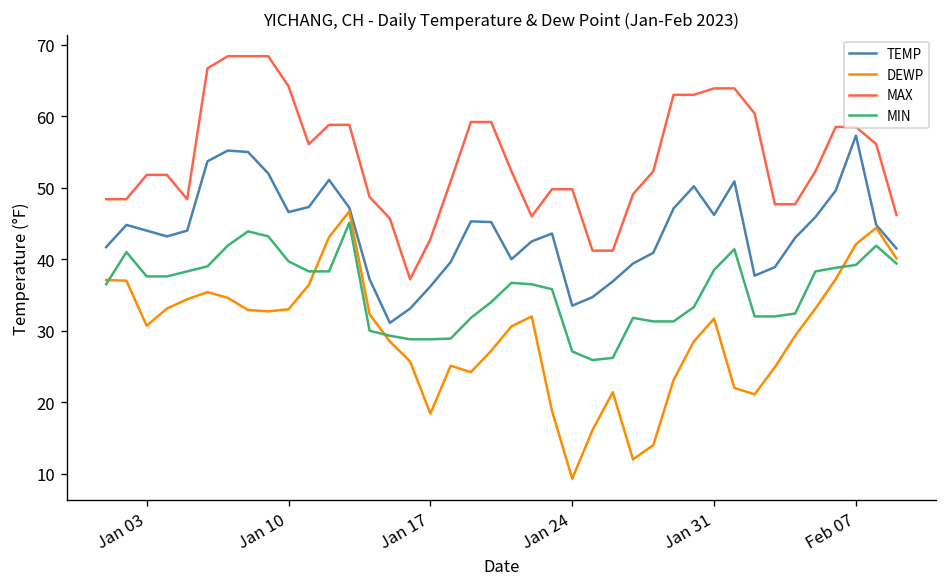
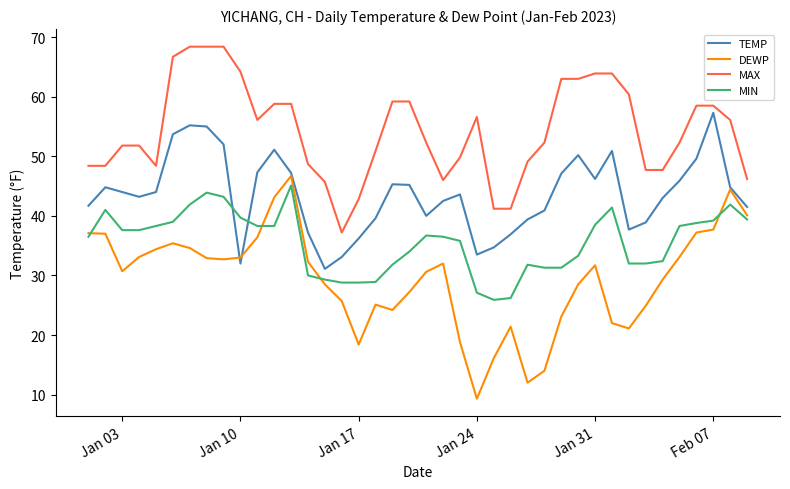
TEMP, Jan 10: 47 -> 32
MAX, Jan 24: 50 -> 57
DEWP, Feb 07: 42 -> 38
